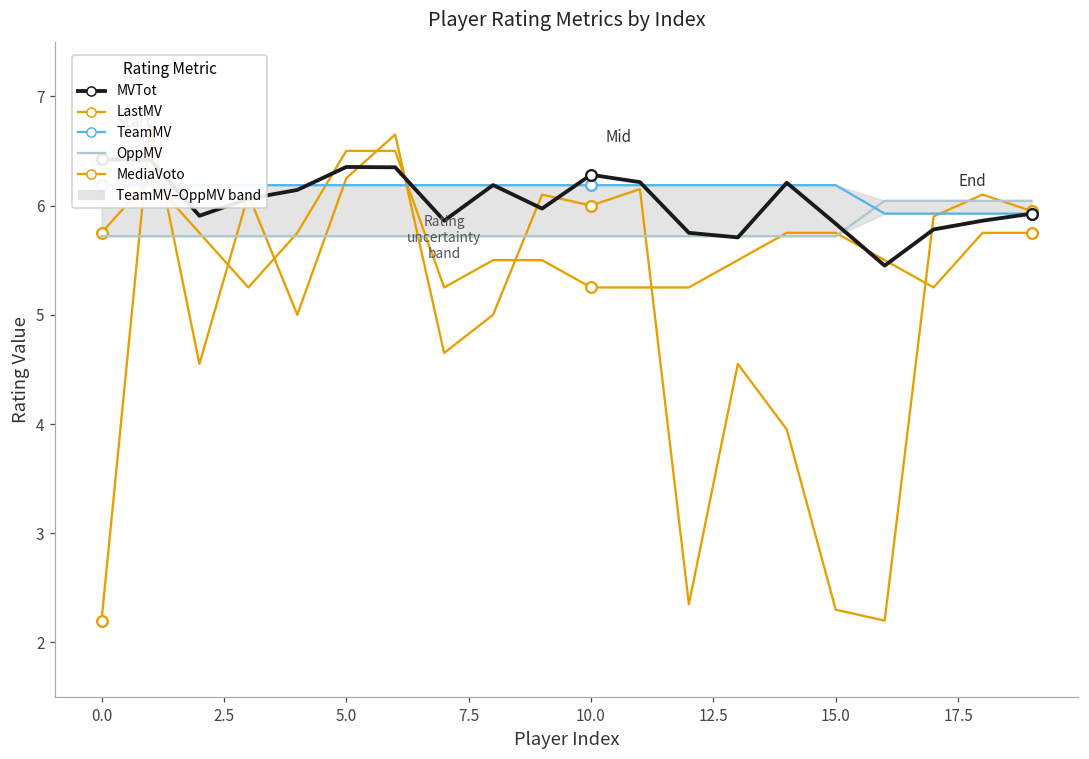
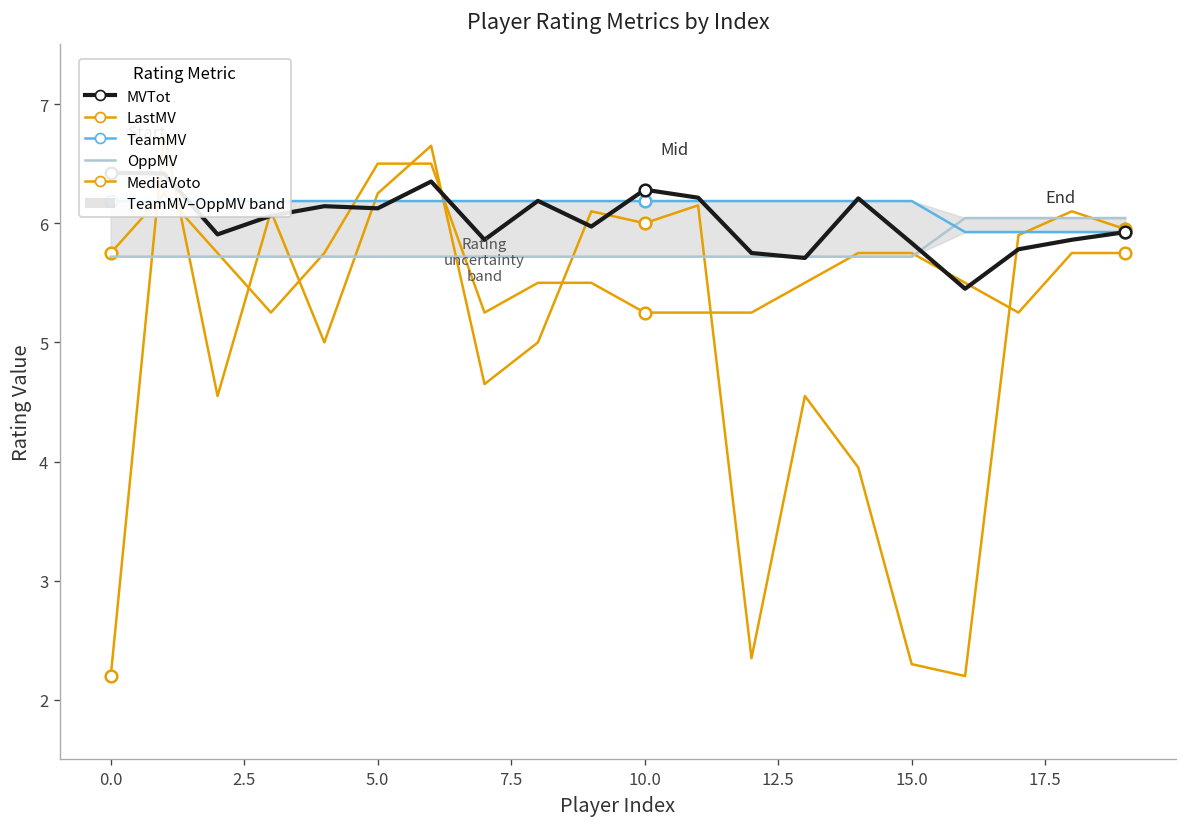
MVTot, 5.0: 6.4 -> 6.1
